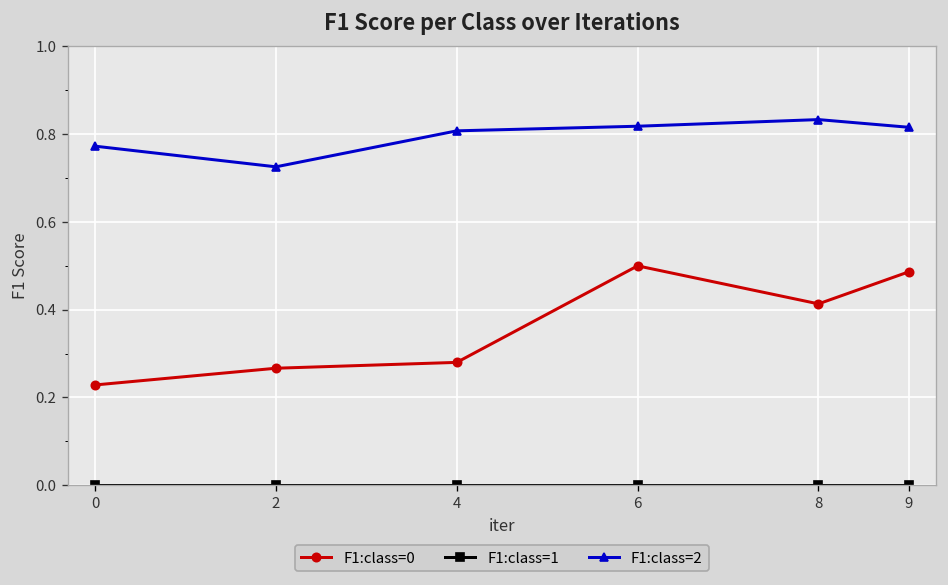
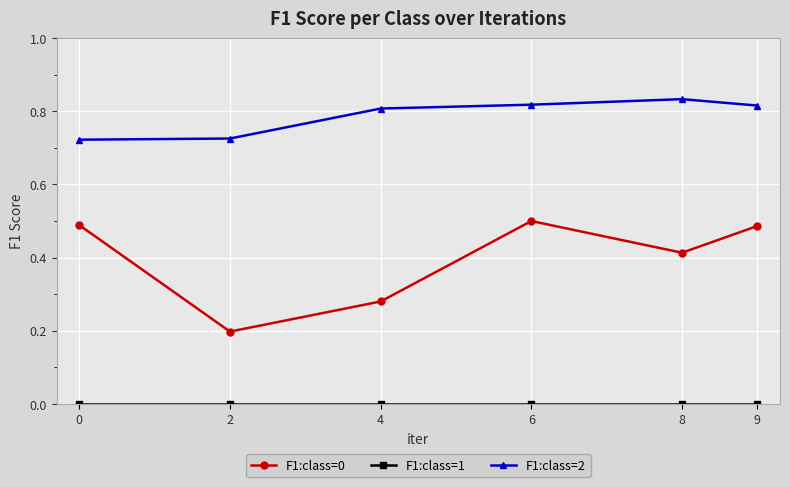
F1:class=0, 0: 0.23 -> 0.49
F1:class=2, 0: 0.77 -> 0.72
F1:class=0, 2: 0.27 -> 0.20
